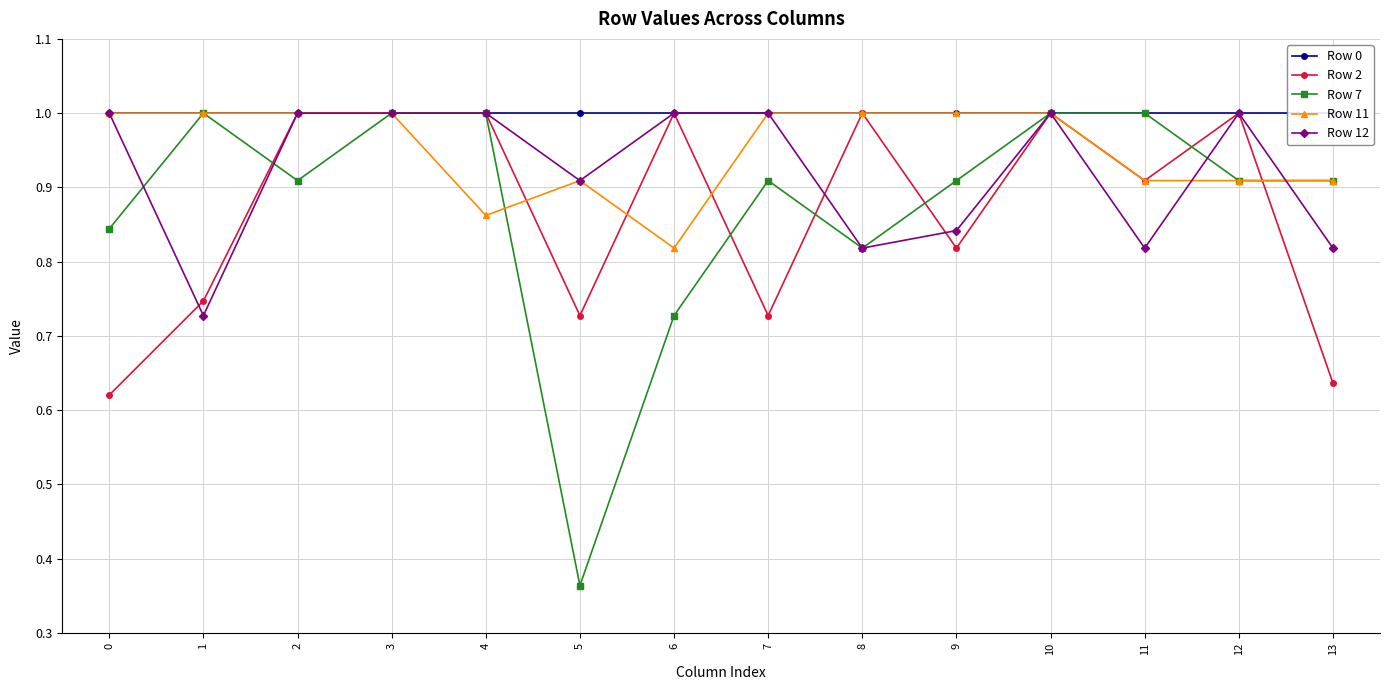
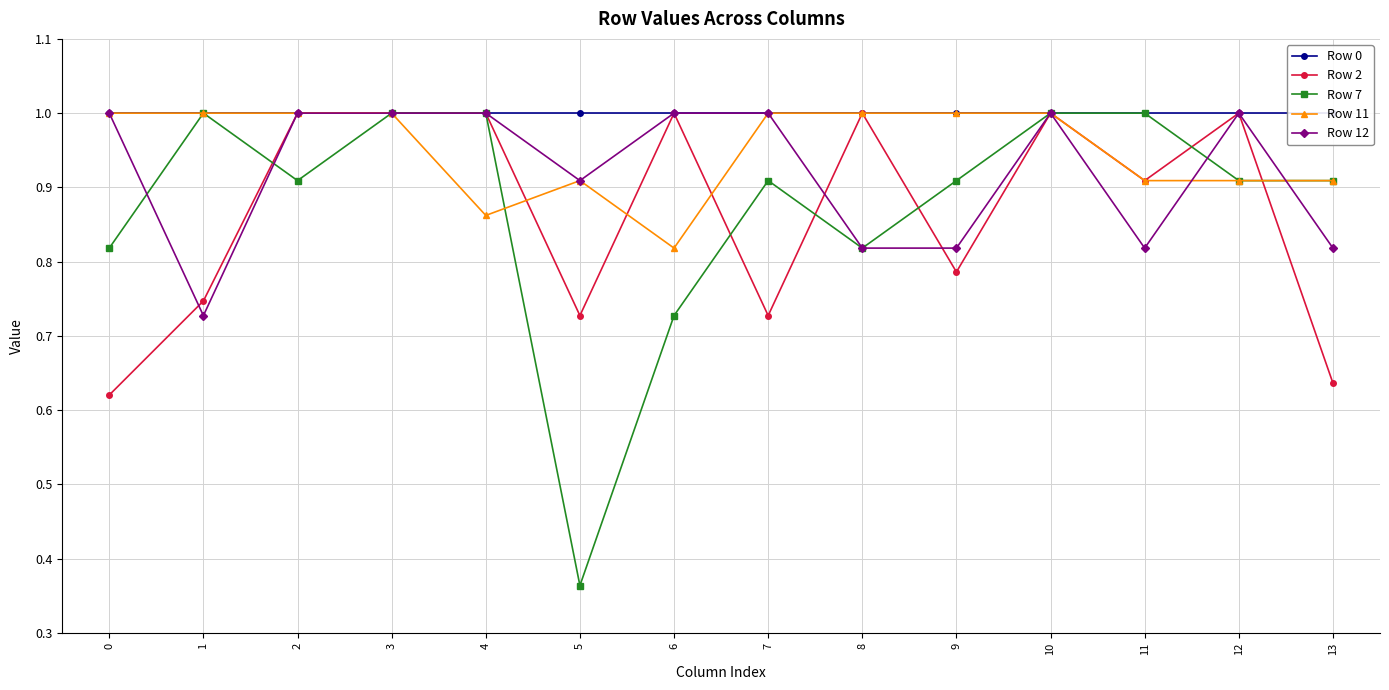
Row 7, 0: 0.84 -> 0.82
Row 2, 9: 0.82 -> 0.79
Row 12, 9: 0.84 -> 0.82
